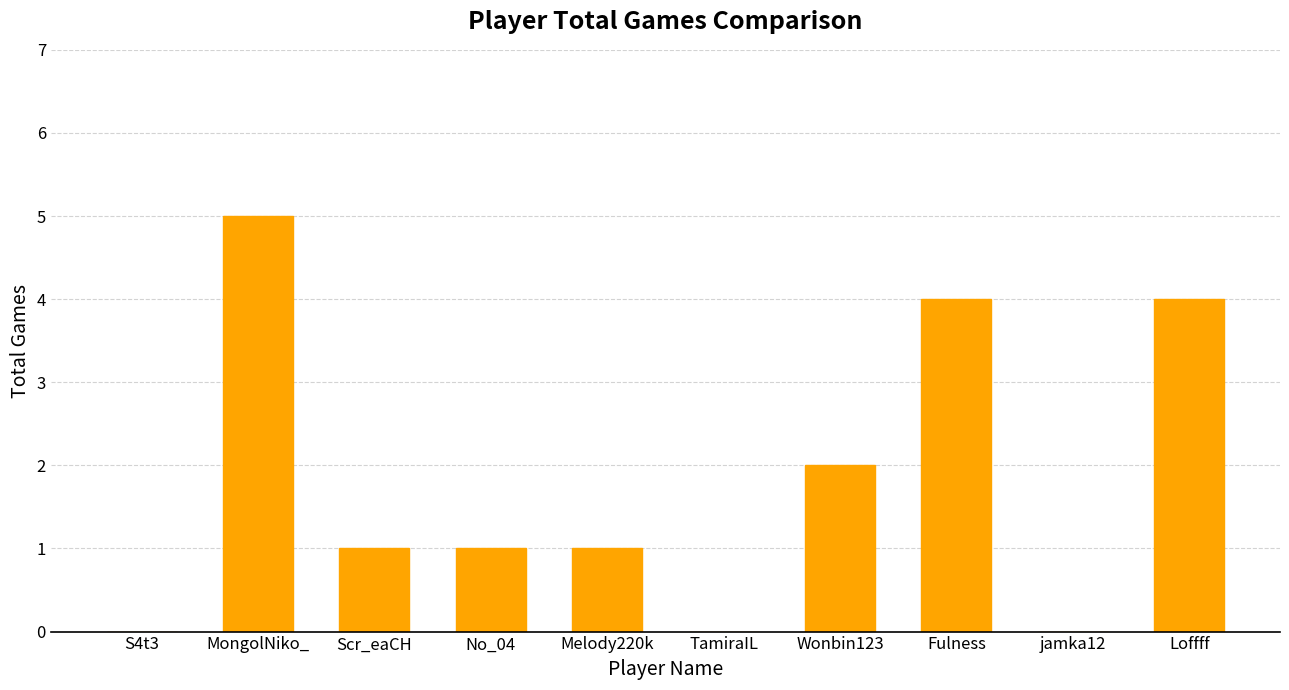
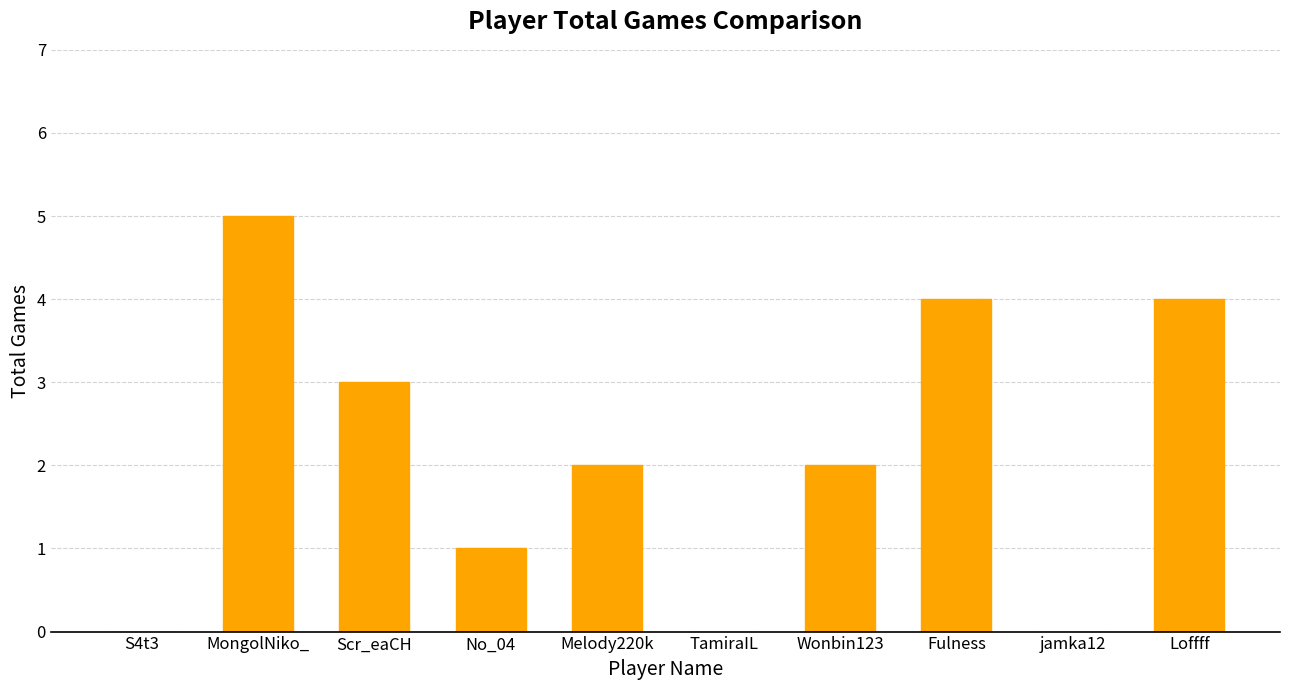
Scr_eaCH: 1 -> 3
Melody220k: 1 -> 2
